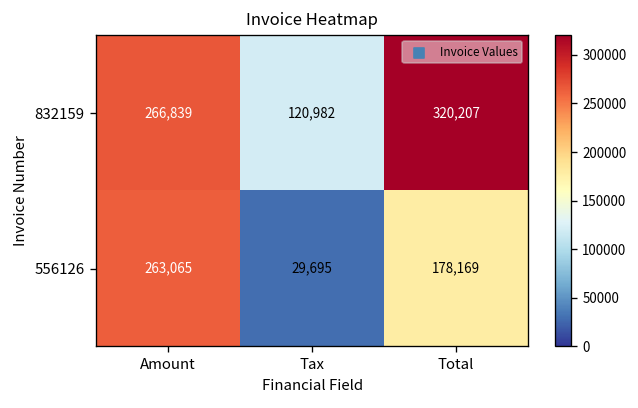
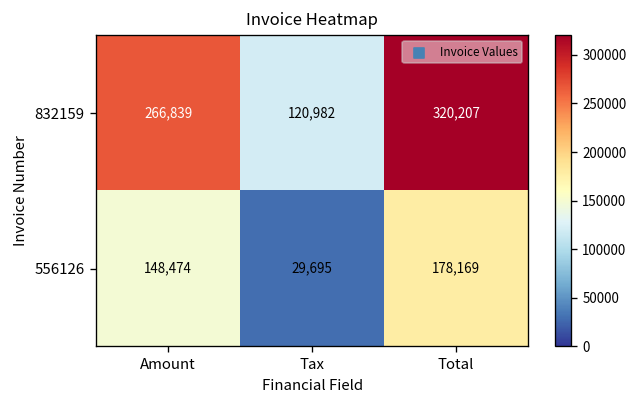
556126, Amount: 263,065 -> 148,474
